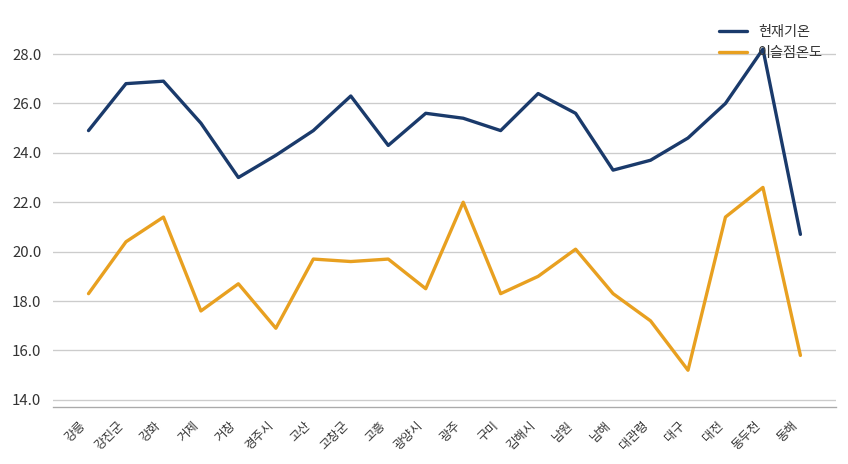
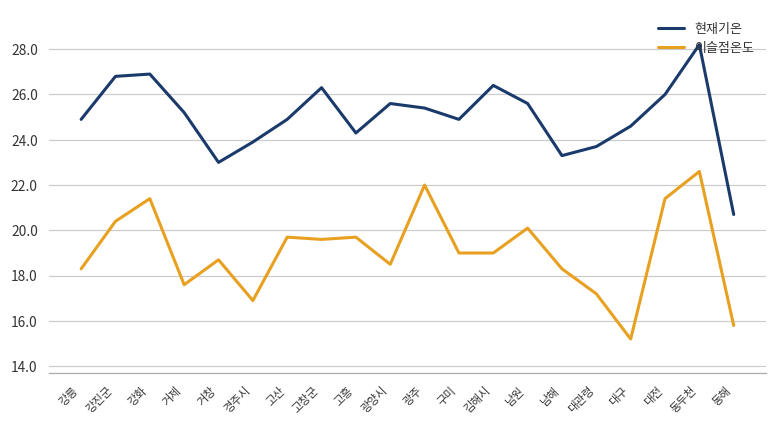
이슬점온도, 구미: 18.3 -> 19.0
